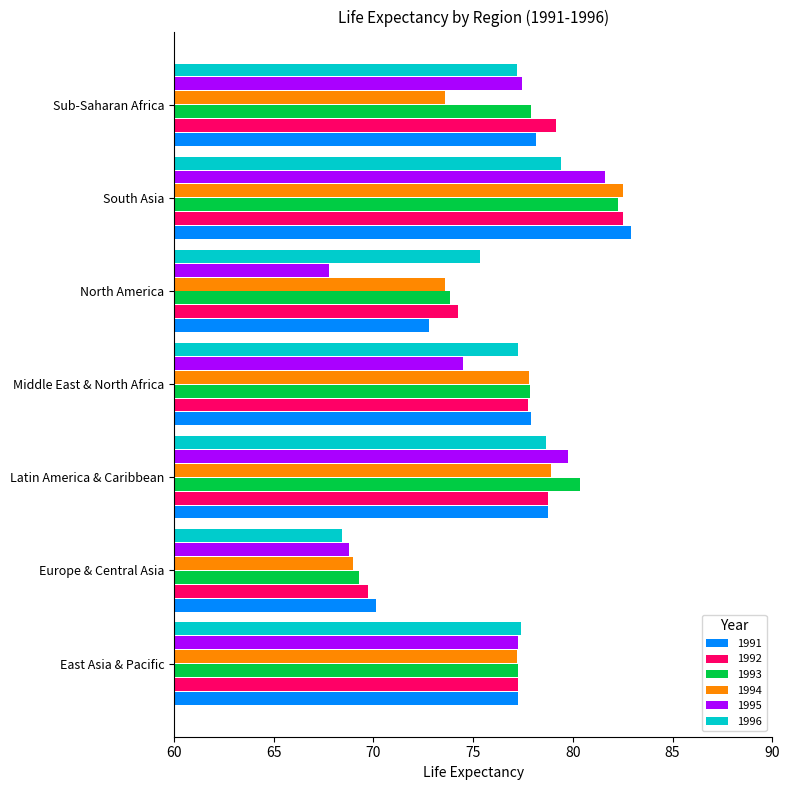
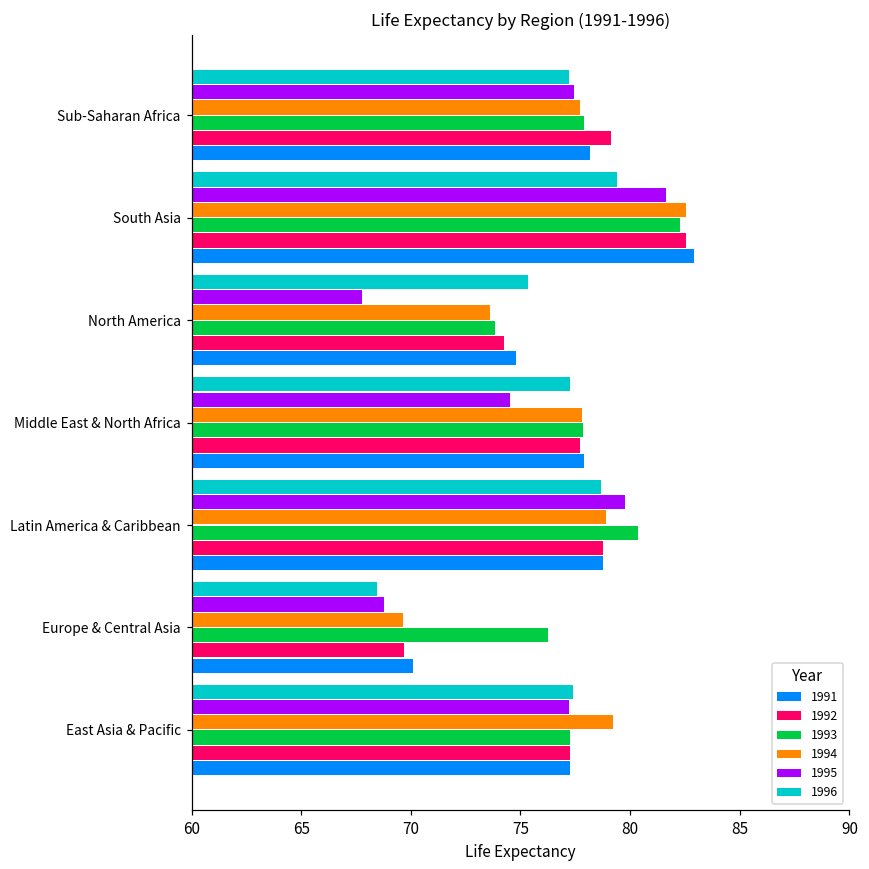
1994, Sub-Saharan Africa: 73.6 -> 77.7
1991, North America: 72.8 -> 74.8
1994, Europe & Central Asia: 69.0 -> 69.7
1993, Europe & Central Asia: 69.3 -> 76.3
1994, East Asia & Pacific: 77.2 -> 79.2
